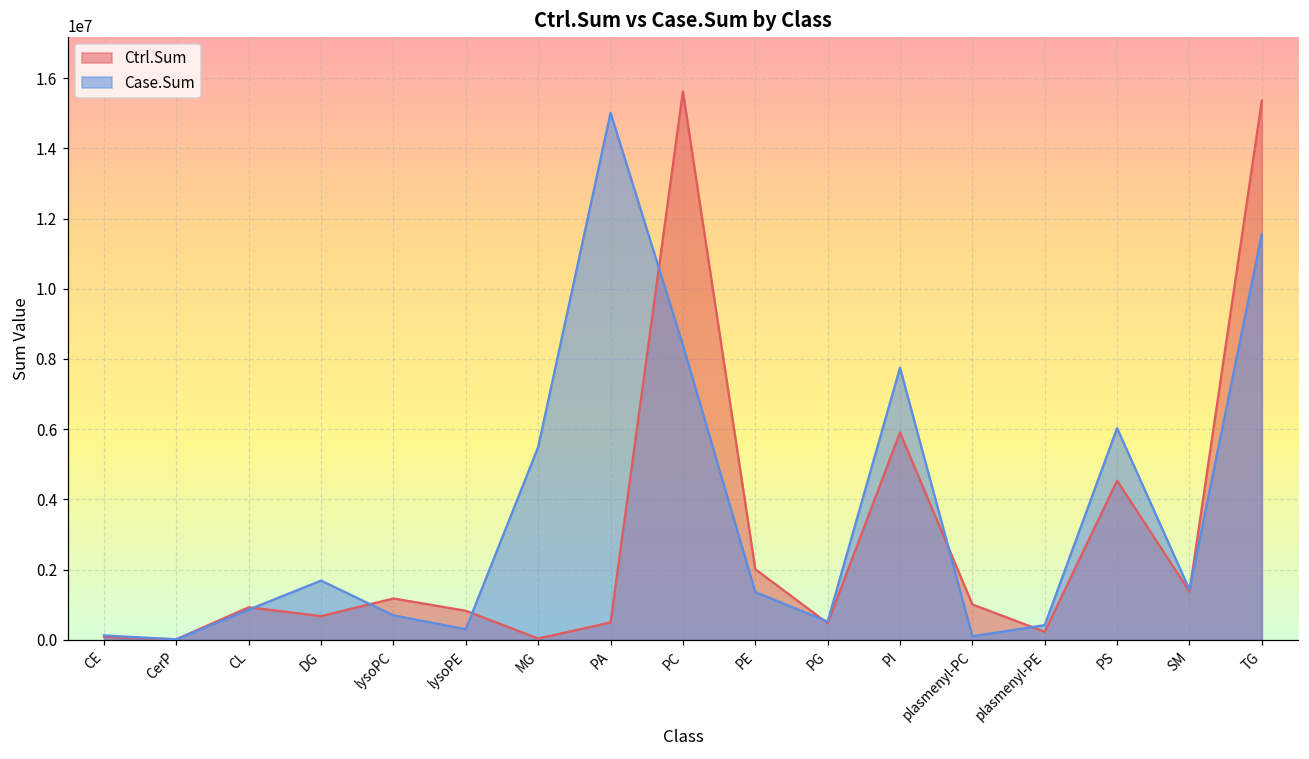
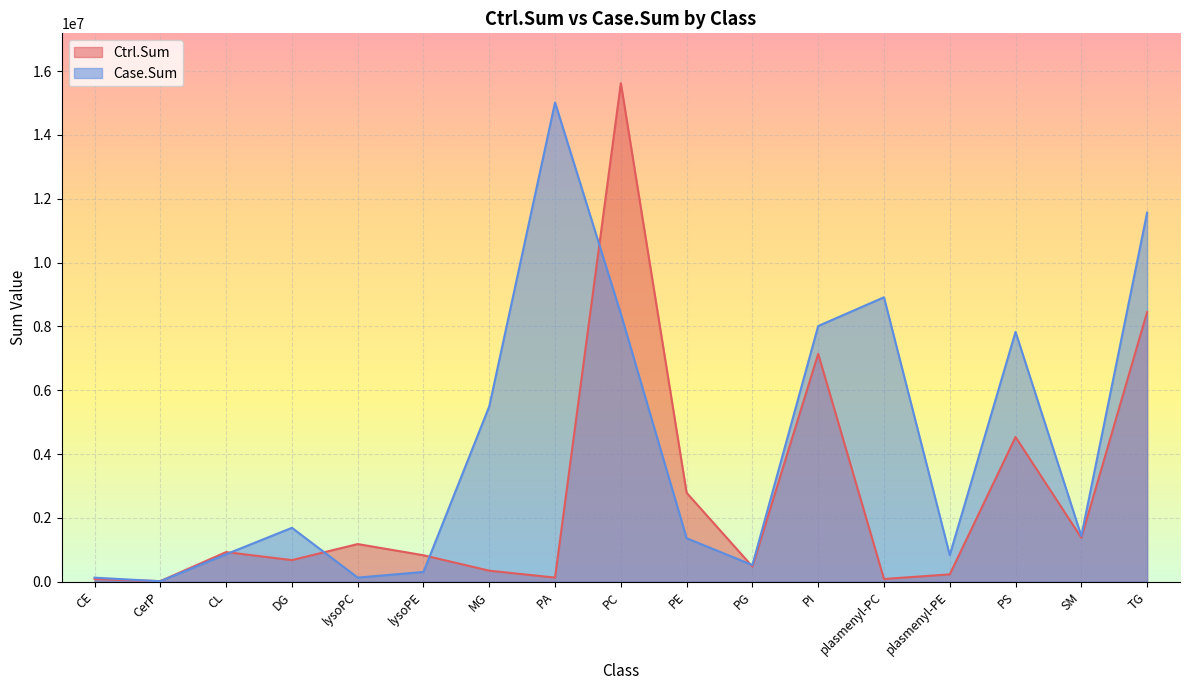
Case.Sum, lysoPC: 700000 -> 100000
Ctrl.Sum, MG: 0 -> 300000
Ctrl.Sum, PA: 500000 -> 100000
Ctrl.Sum, PE: 2000000 -> 2800000
Ctrl.Sum, PI: 5900000 -> 7100000
Case.Sum, PI: 7800000 -> 8000000
Ctrl.Sum, plasmenyl-PC: 1000000 -> 100000
Case.Sum, plasmenyl-PC: 100000 -> 8900000
Case.Sum, plasmenyl-PE: 400000 -> 800000
Case.Sum, PS: 6000000 -> 7800000
Ctrl.Sum, TG: 15400000 -> 8400000
